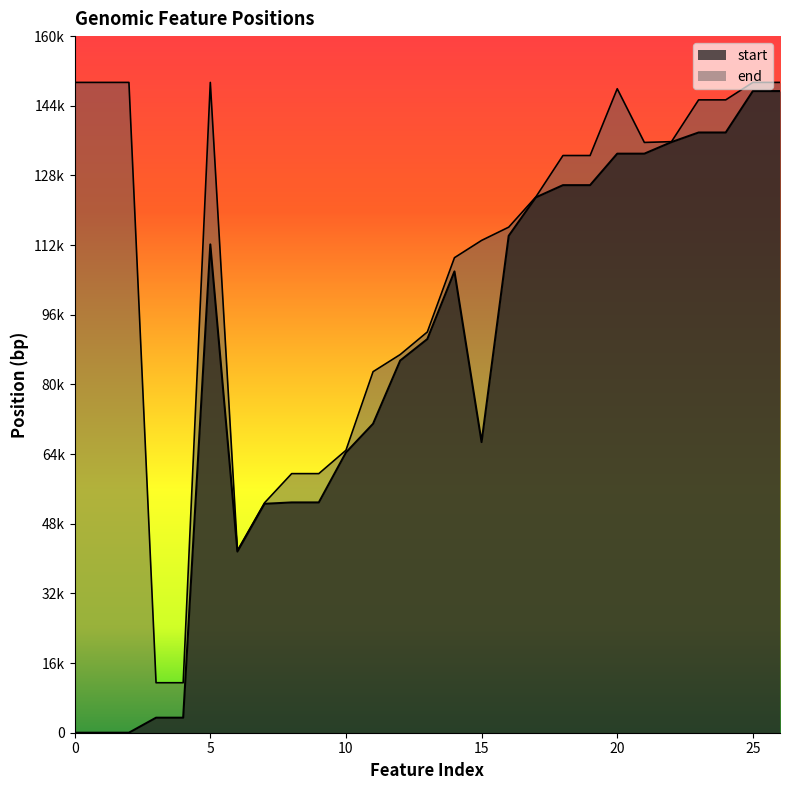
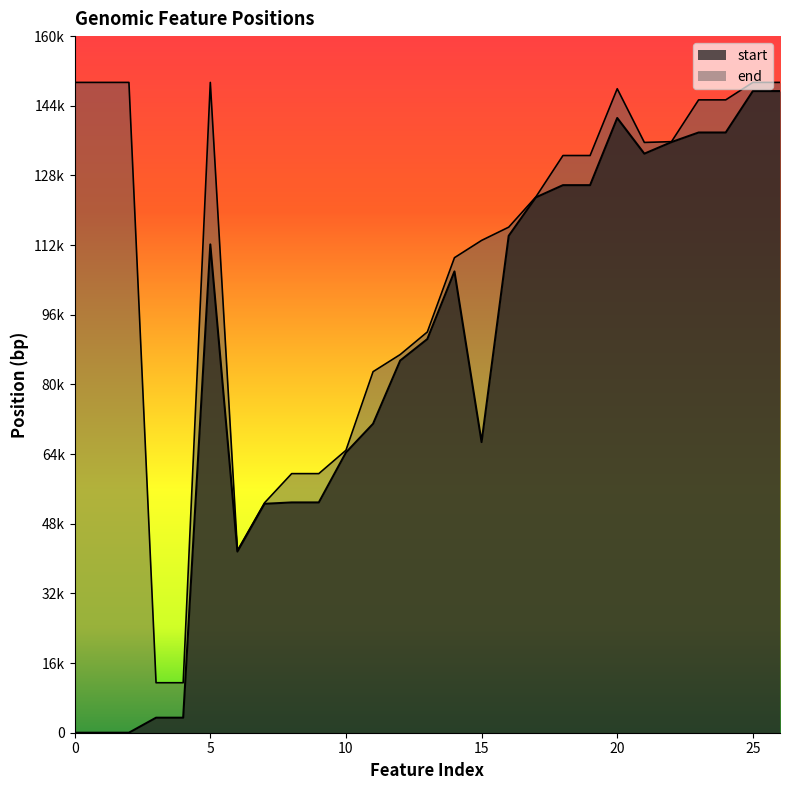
start, 20: 133000 -> 141000
